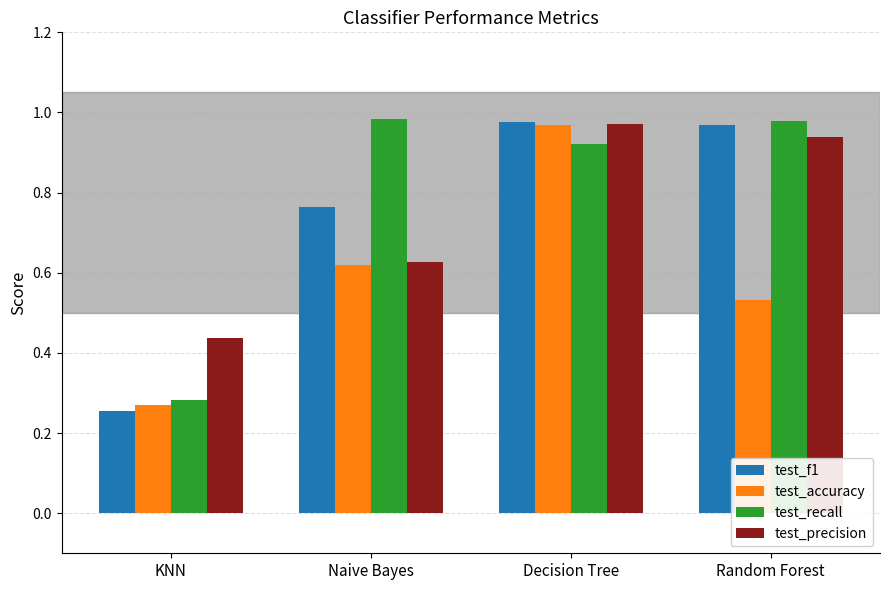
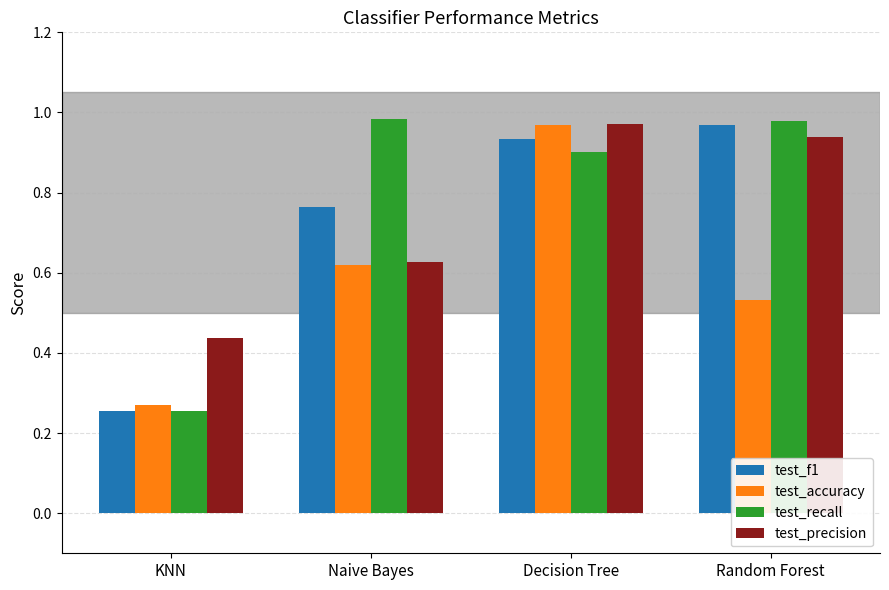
test_recall, KNN: 0.28 -> 0.26
test_f1, Decision Tree: 0.98 -> 0.93
test_recall, Decision Tree: 0.92 -> 0.90
